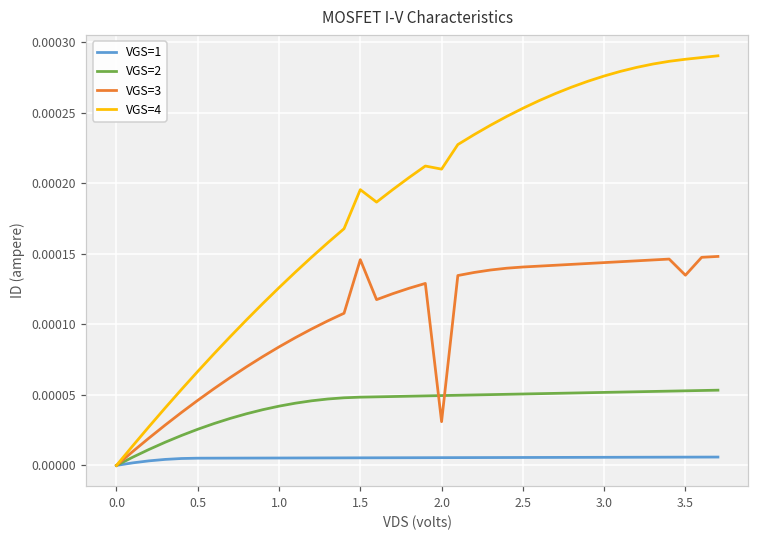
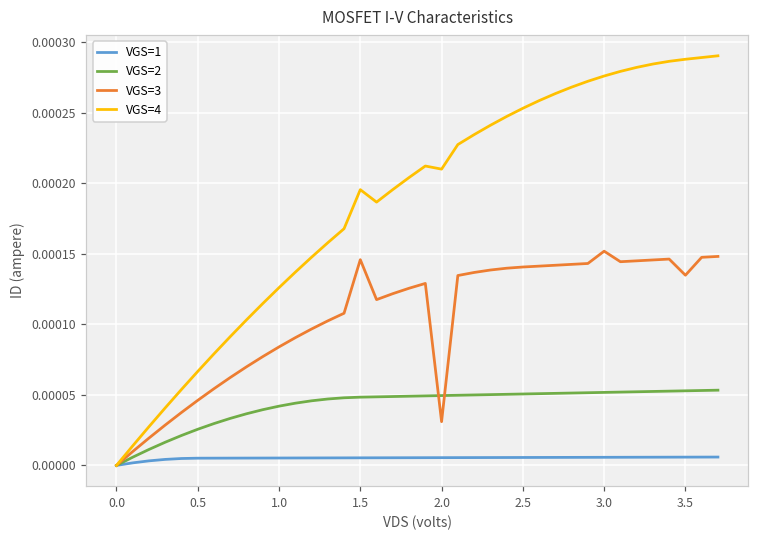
VGS=3, 3.0: 0.000144 -> 0.000152
